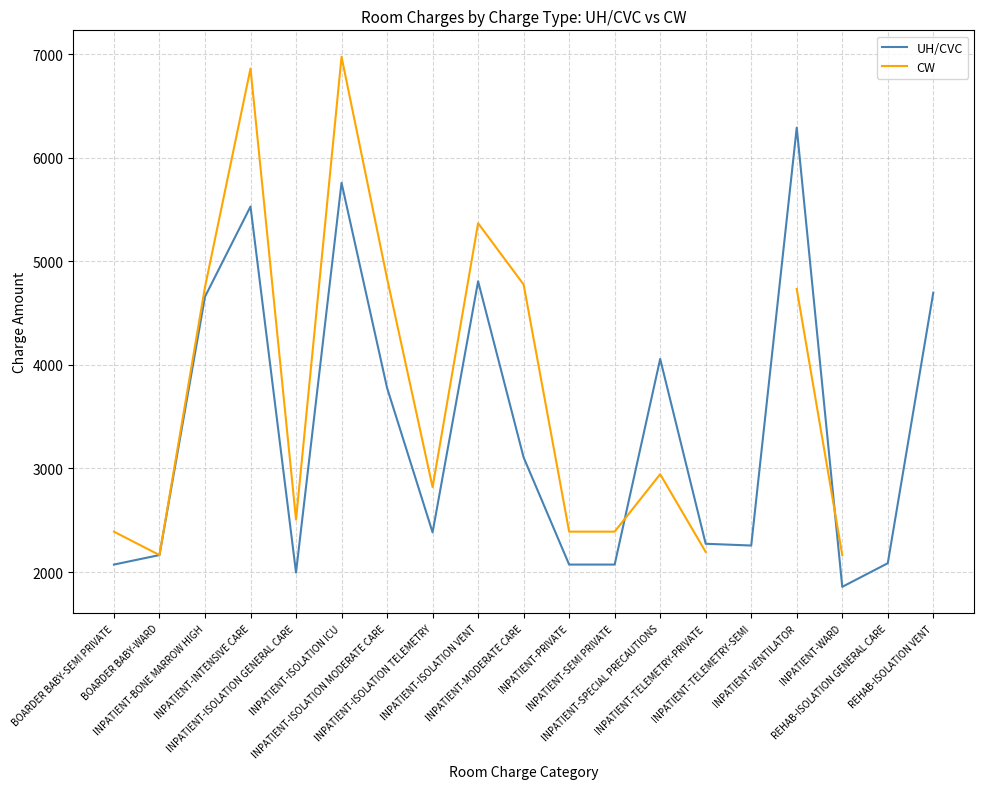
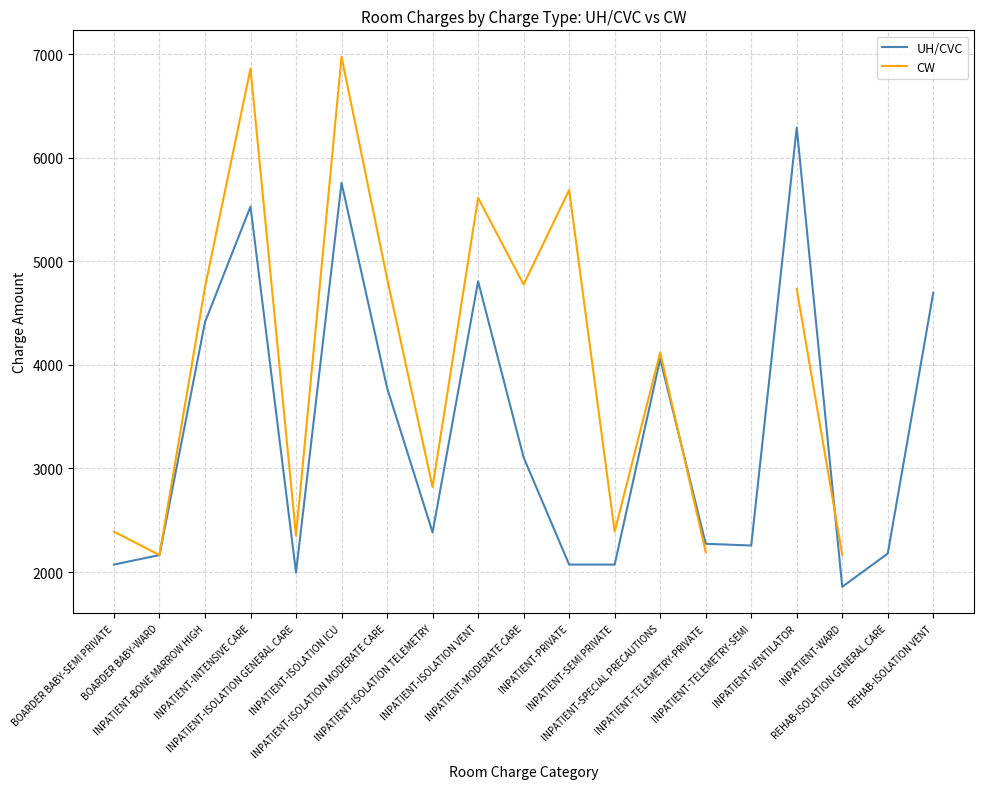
UH/CVC, INPATIENT-BONE MARROW HIGH: 4660 -> 4410
CW, INPATIENT-ISOLATION GENERAL CARE: 2510 -> 2350
CW, INPATIENT-ISOLATION VENT: 5370 -> 5610
CW, INPATIENT-PRIVATE: 2390 -> 5690
CW, INPATIENT-SPECIAL PRECAUTIONS: 2950 -> 4120
UH/CVC, REHAB-ISOLATION GENERAL CARE: 2090 -> 2180
